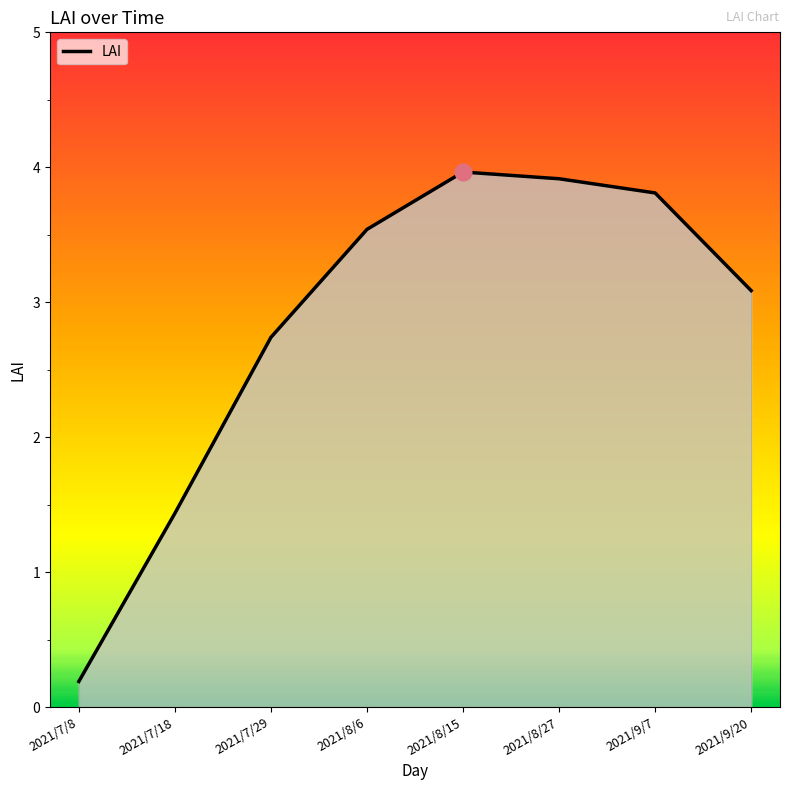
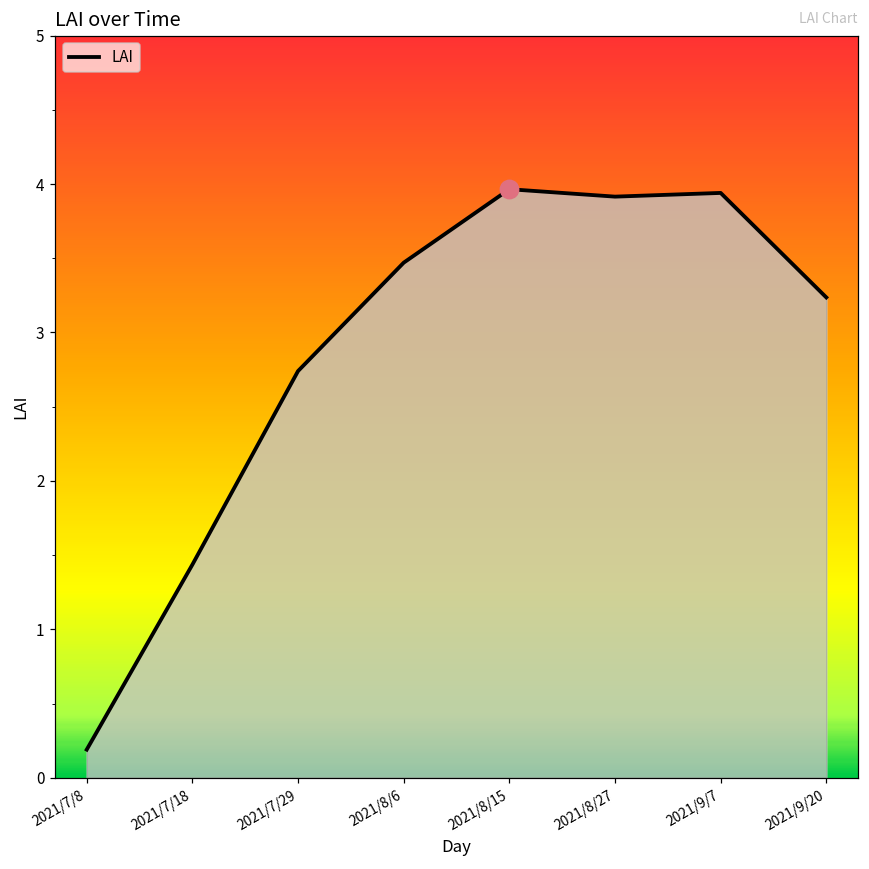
LAI, 2021/8/6: 3.54 -> 3.47
LAI, 2021/9/7: 3.81 -> 3.94
LAI, 2021/9/20: 3.09 -> 3.24
